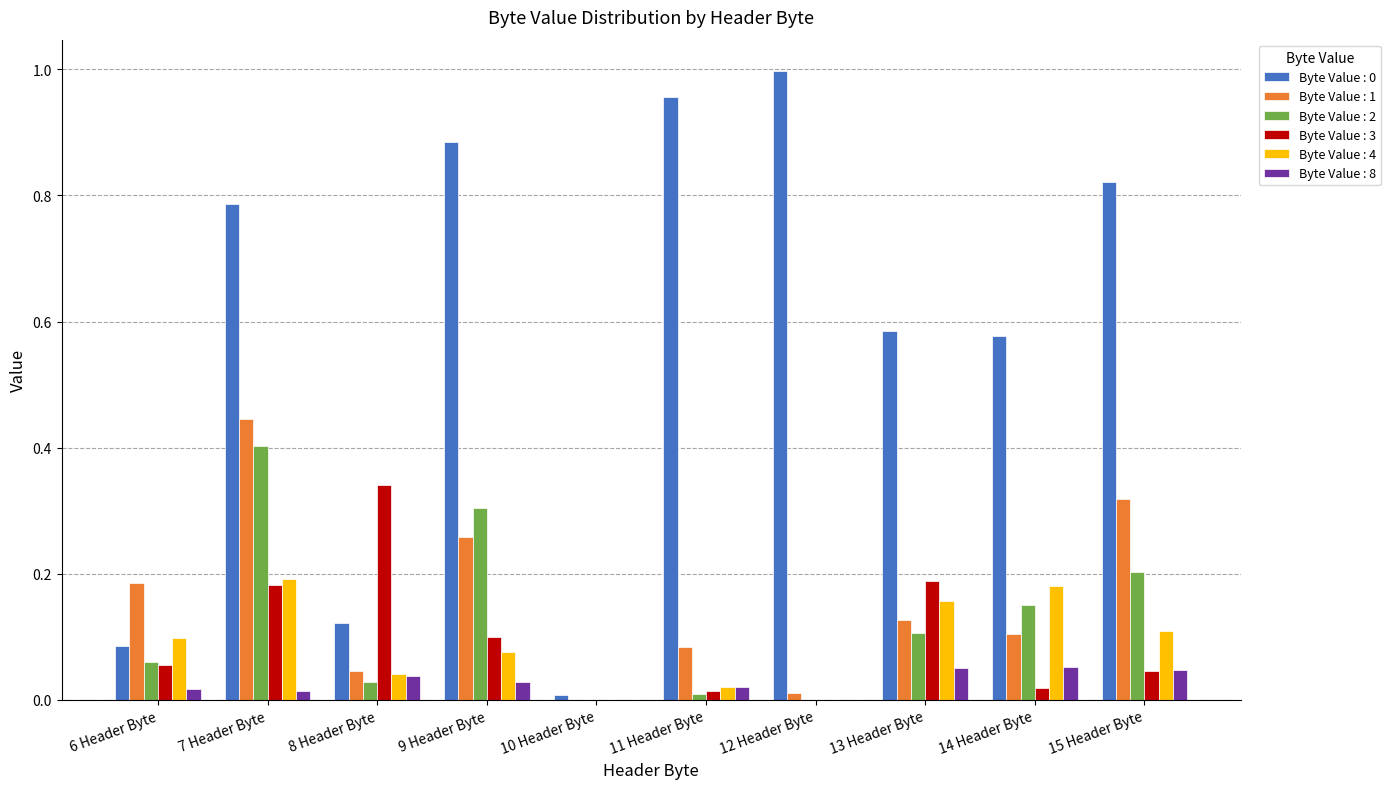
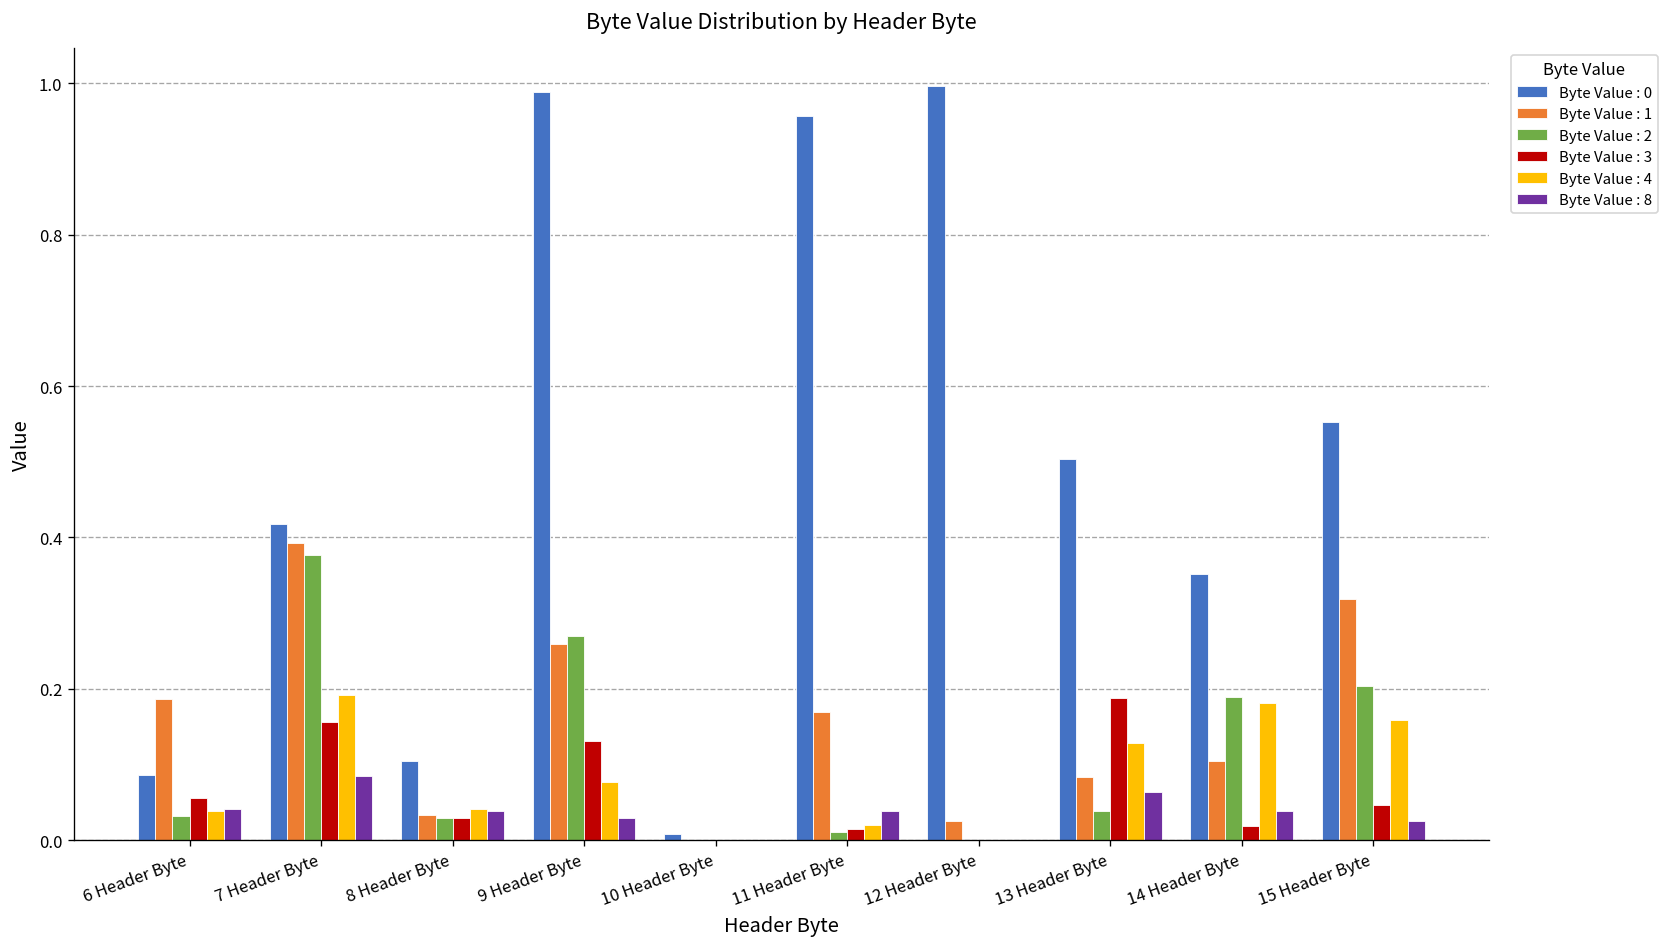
Byte Value : 2, 6 Header Byte: 0.06 -> 0.03
Byte Value : 4, 6 Header Byte: 0.10 -> 0.04
Byte Value : 8, 6 Header Byte: 0.02 -> 0.04
Byte Value : 0, 7 Header Byte: 0.79 -> 0.42
Byte Value : 1, 7 Header Byte: 0.44 -> 0.39
Byte Value : 2, 7 Header Byte: 0.40 -> 0.38
Byte Value : 3, 7 Header Byte: 0.18 -> 0.16
Byte Value : 8, 7 Header Byte: 0.01 -> 0.08
Byte Value : 0, 8 Header Byte: 0.12 -> 0.10
Byte Value : 1, 8 Header Byte: 0.05 -> 0.03
Byte Value : 3, 8 Header Byte: 0.34 -> 0.03
Byte Value : 0, 9 Header Byte: 0.89 -> 0.99
Byte Value : 2, 9 Header Byte: 0.30 -> 0.27
Byte Value : 3, 9 Header Byte: 0.10 -> 0.13
Byte Value : 1, 11 Header Byte: 0.08 -> 0.17
Byte Value : 8, 11 Header Byte: 0.02 -> 0.04
Byte Value : 1, 12 Header Byte: 0.01 -> 0.03
Byte Value : 0, 13 Header Byte: 0.58 -> 0.50
Byte Value : 1, 13 Header Byte: 0.13 -> 0.08
Byte Value : 2, 13 Header Byte: 0.11 -> 0.04
Byte Value : 4, 13 Header Byte: 0.16 -> 0.13
Byte Value : 8, 13 Header Byte: 0.05 -> 0.06
Byte Value : 0, 14 Header Byte: 0.58 -> 0.35
Byte Value : 2, 14 Header Byte: 0.15 -> 0.19
Byte Value : 8, 14 Header Byte: 0.05 -> 0.04
Byte Value : 0, 15 Header Byte: 0.82 -> 0.55
Byte Value : 4, 15 Header Byte: 0.11 -> 0.16
Byte Value : 8, 15 Header Byte: 0.05 -> 0.03
